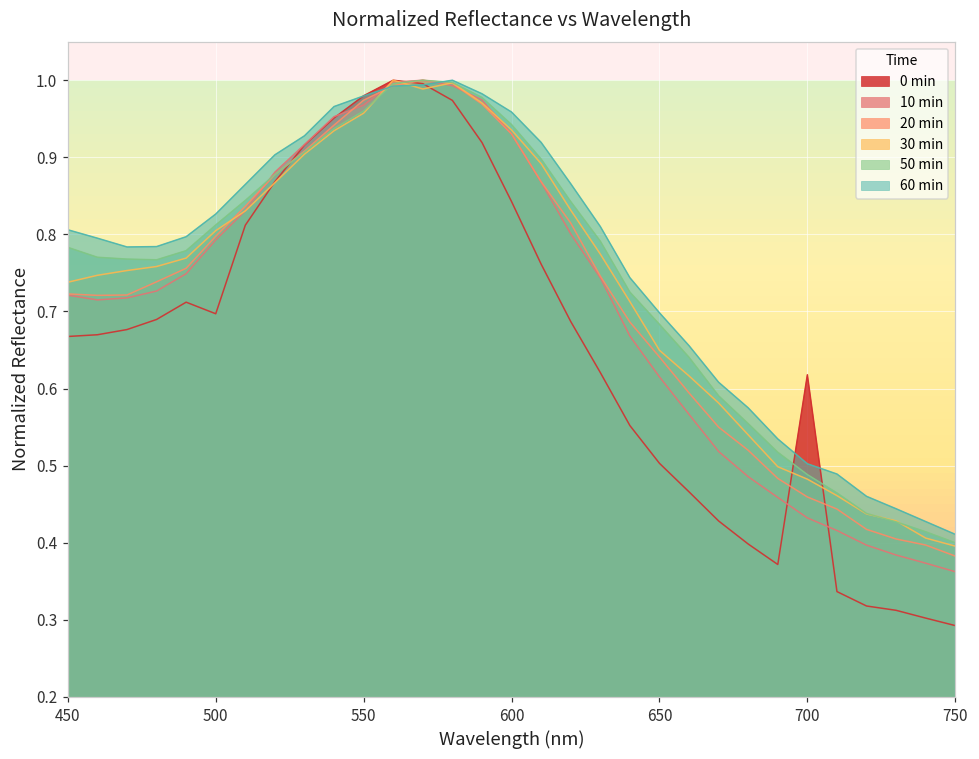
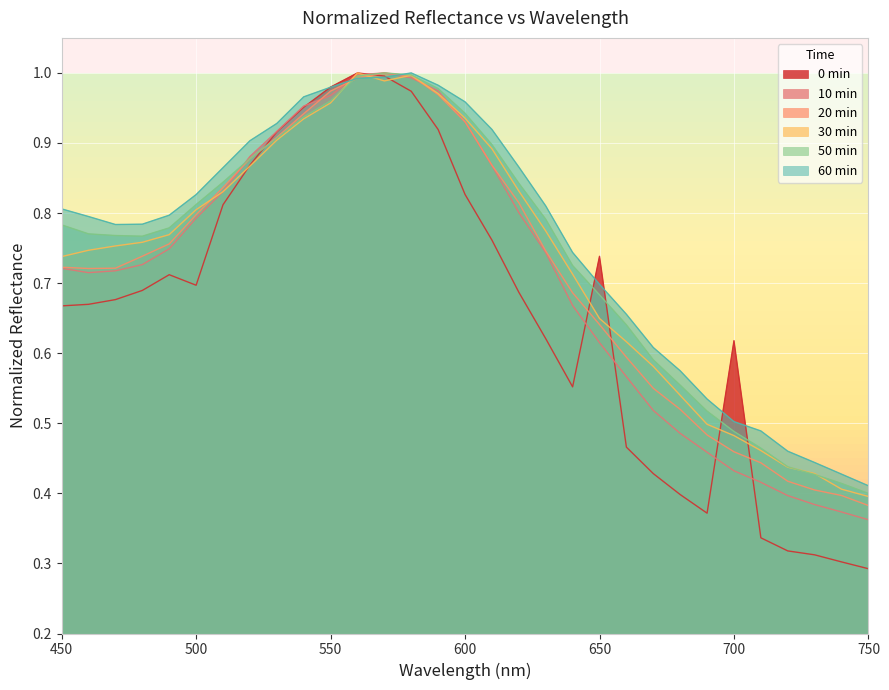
0 min, 600: 0.84 -> 0.83
0 min, 650: 0.50 -> 0.74
